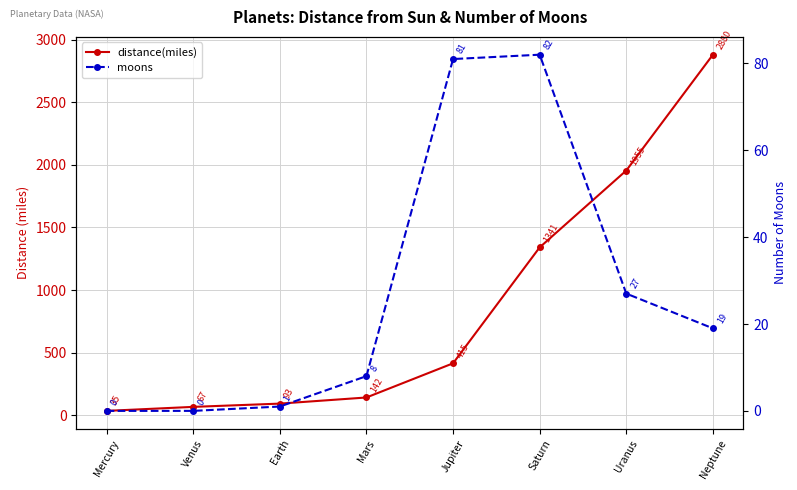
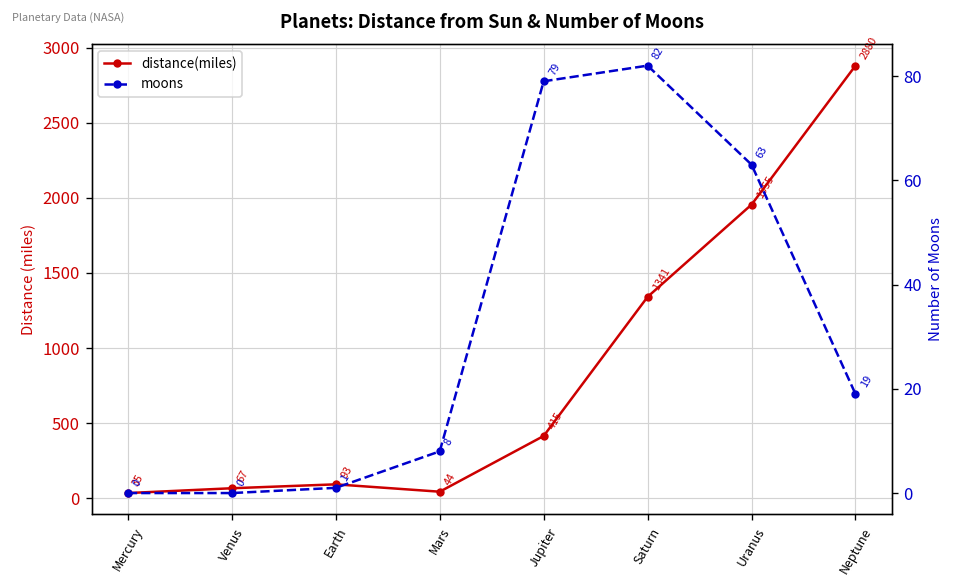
distance(miles), Mars: 142 -> 44
moons, Jupiter: 81 -> 79
moons, Uranus: 27 -> 63
